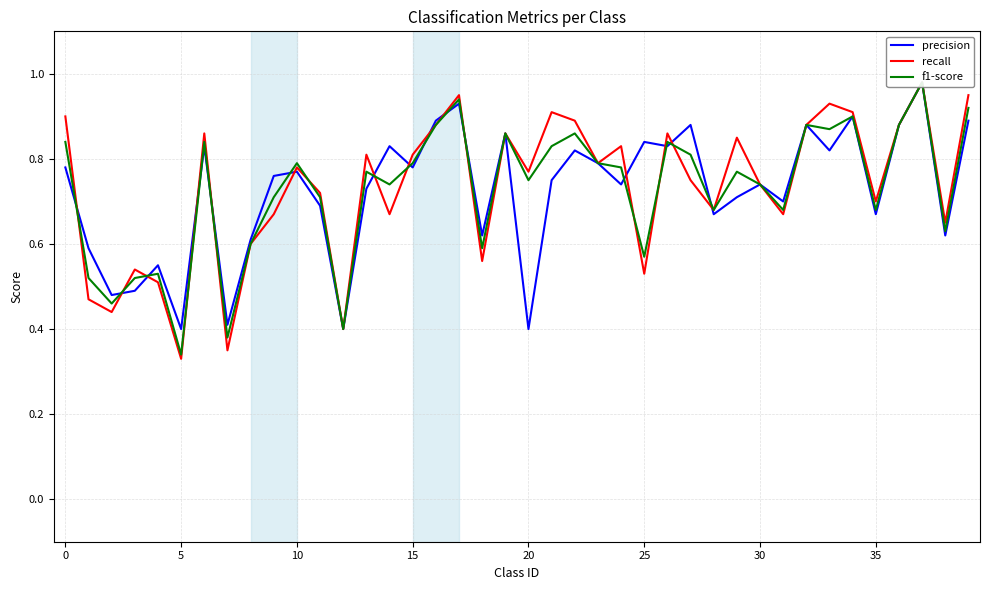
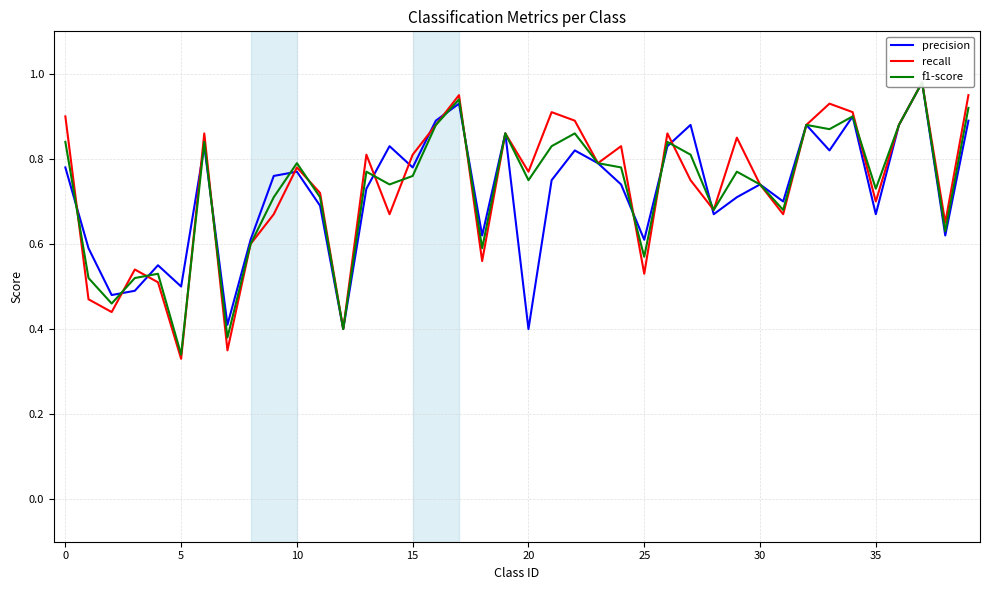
precision, 5: 0.4 -> 0.5
f1-score, 15: 0.79 -> 0.76
precision, 25: 0.84 -> 0.61
f1-score, 35: 0.68 -> 0.73
